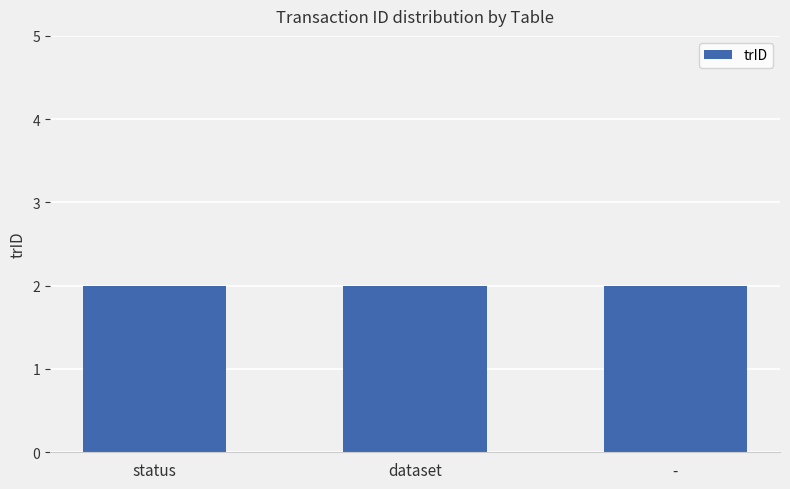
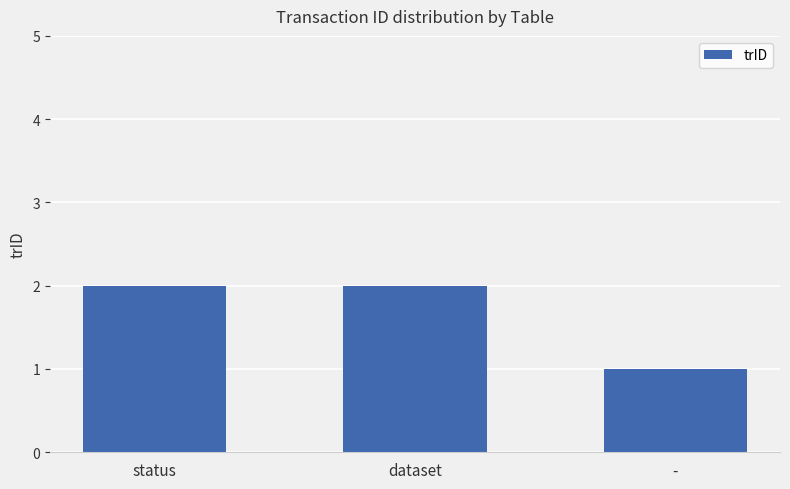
-: 2 -> 1
